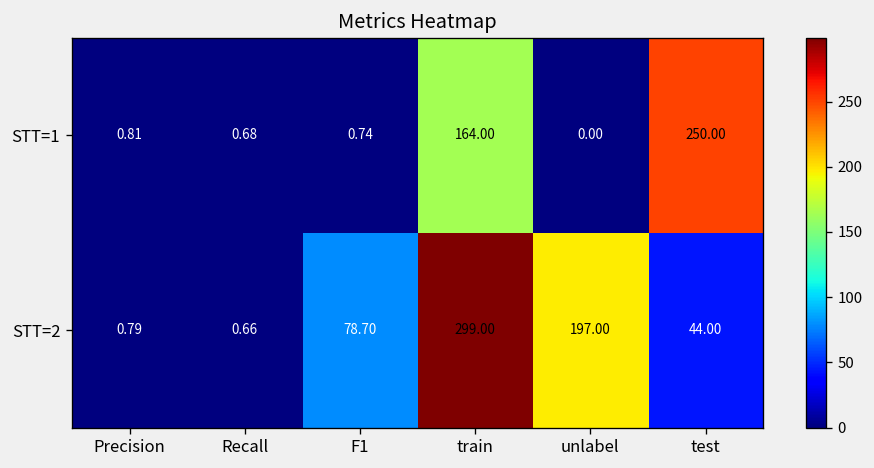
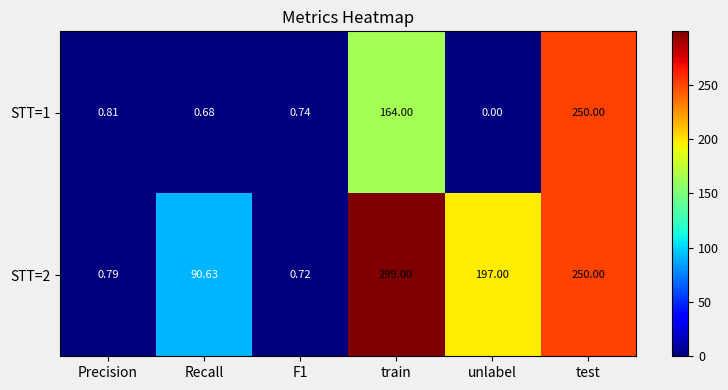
STT=2, Recall: 0.66 -> 90.63
STT=2, F1: 78.70 -> 0.72
STT=2, test: 44.00 -> 250.00
